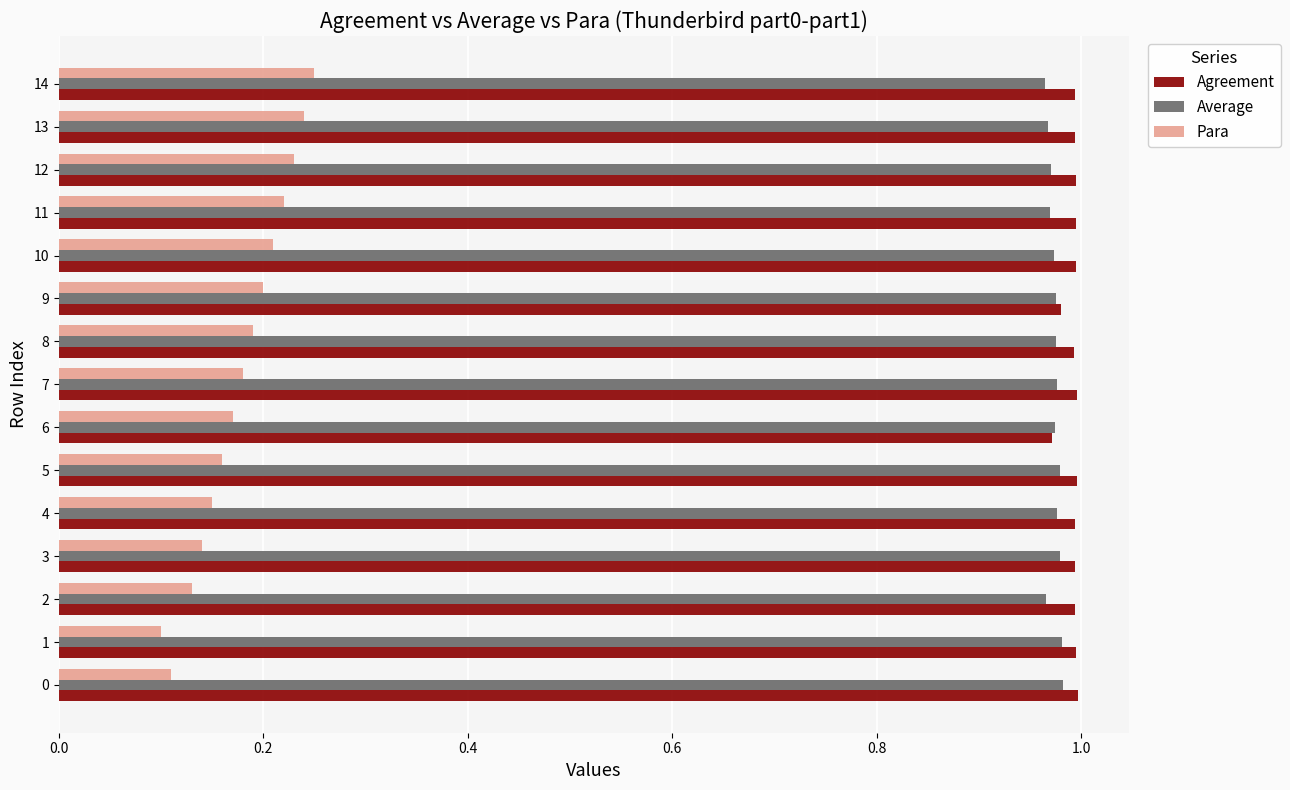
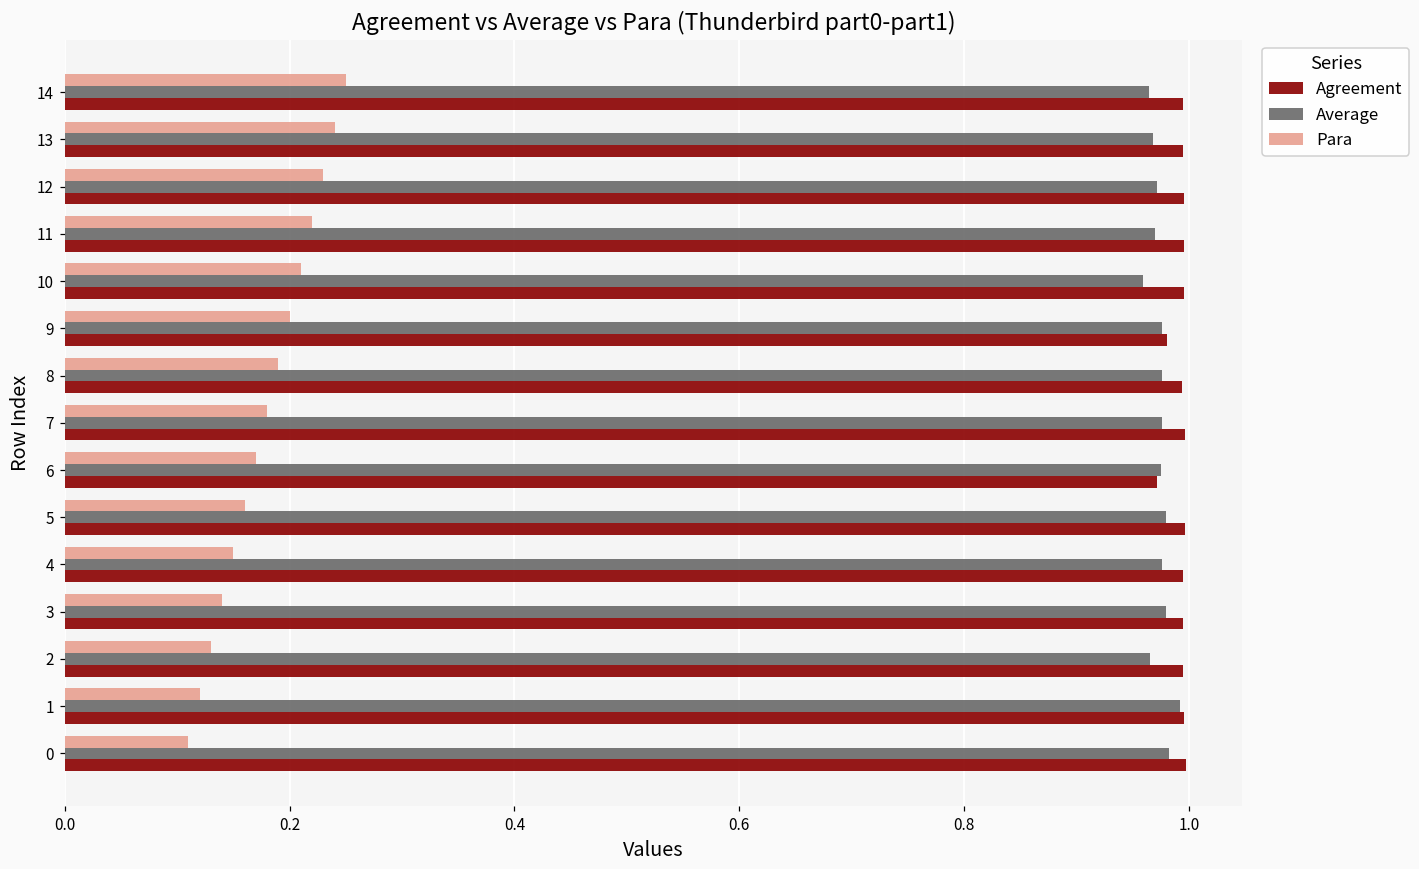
Average, 10: 0.974 -> 0.959
Para, 1: 0.10 -> 0.12
Average, 1: 0.981 -> 0.992
